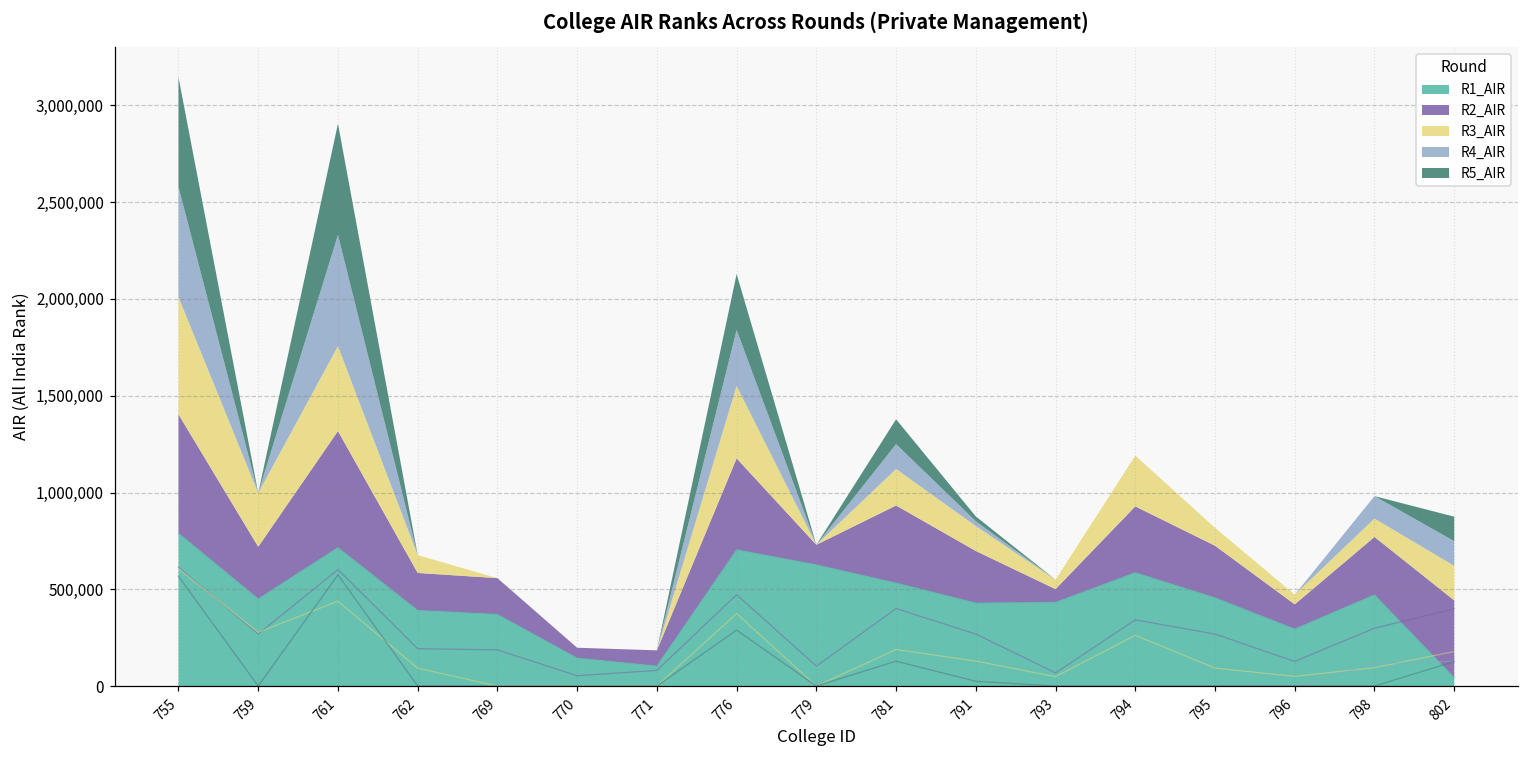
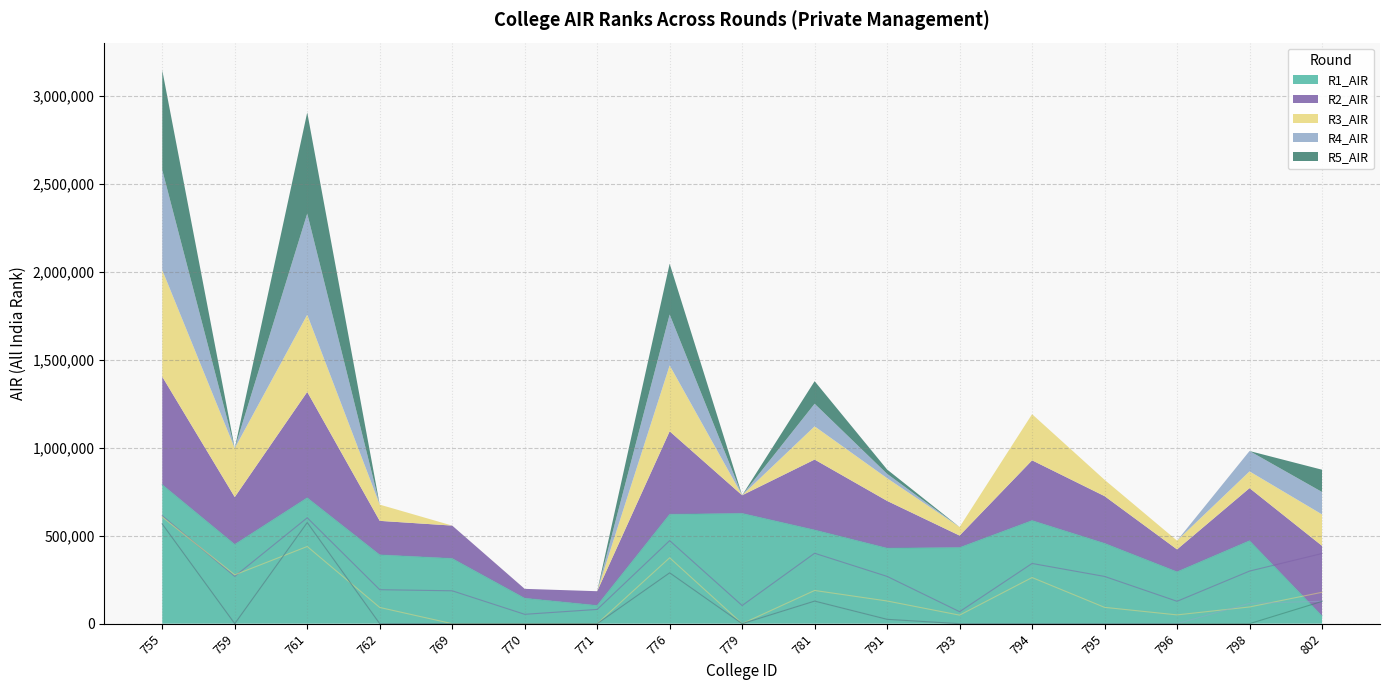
R1_AIR, 776: 700,000 -> 620,000
